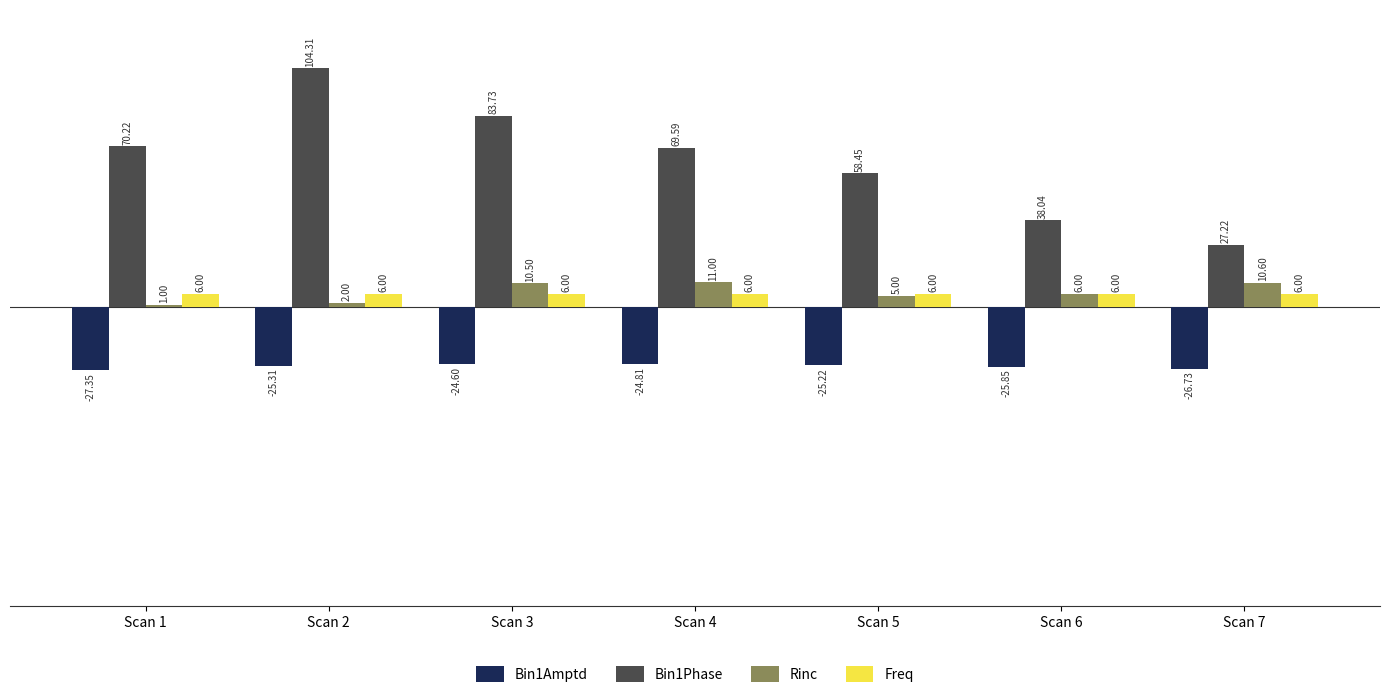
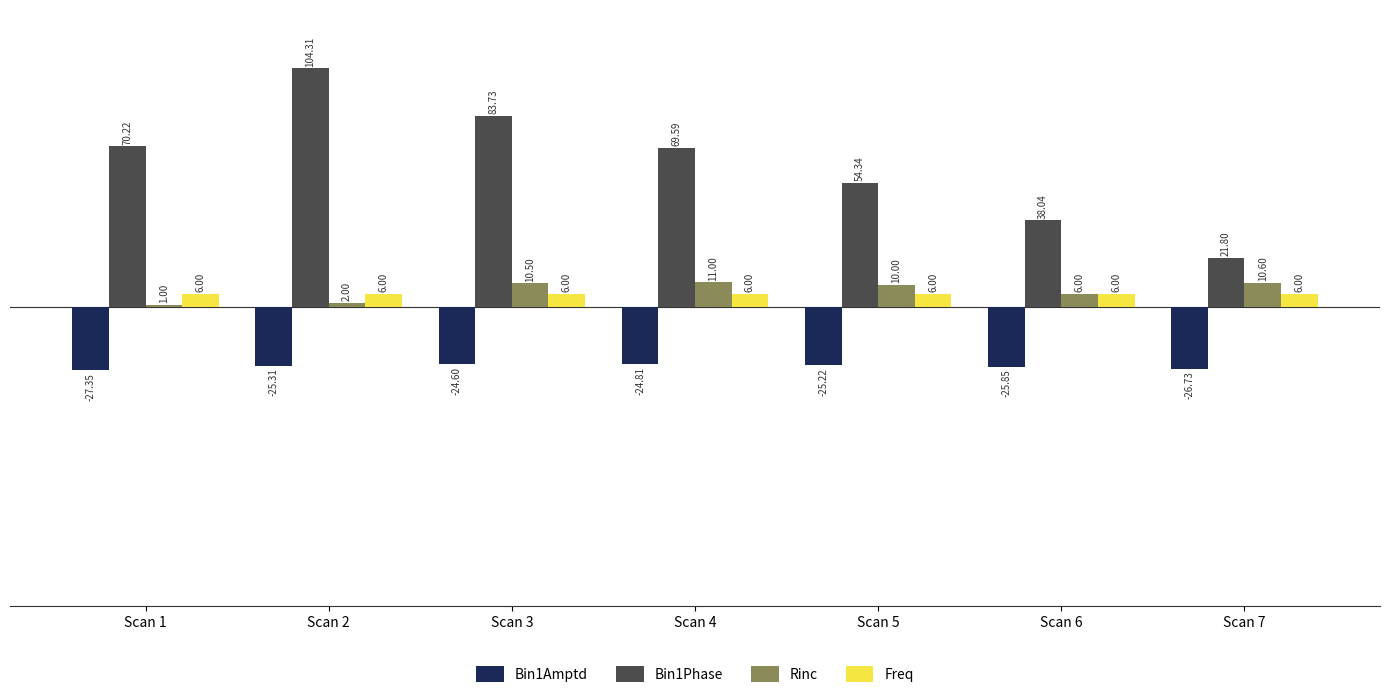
Bin1Phase, Scan 5: 58.45 -> 54.34
Rinc, Scan 5: 5.00 -> 10.00
Bin1Phase, Scan 7: 27.22 -> 21.80
